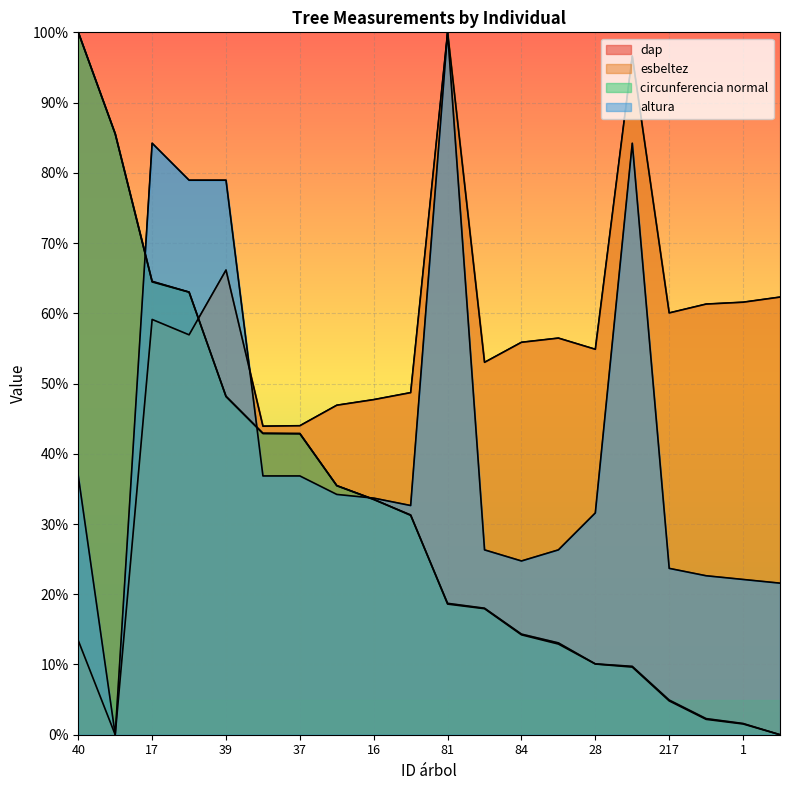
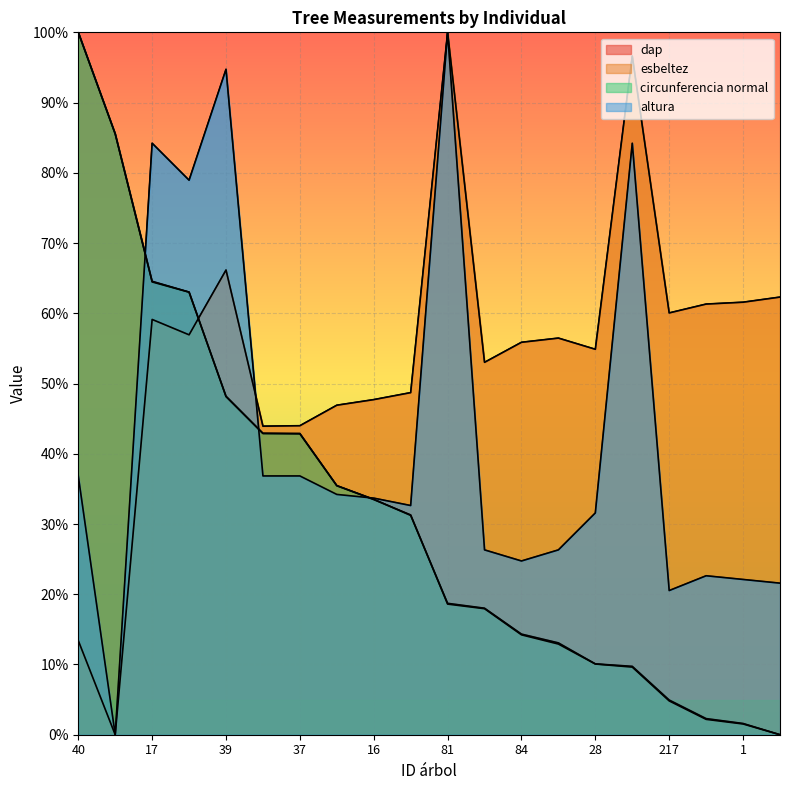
altura, 39: 79% -> 95%
altura, 217: 24% -> 21%
